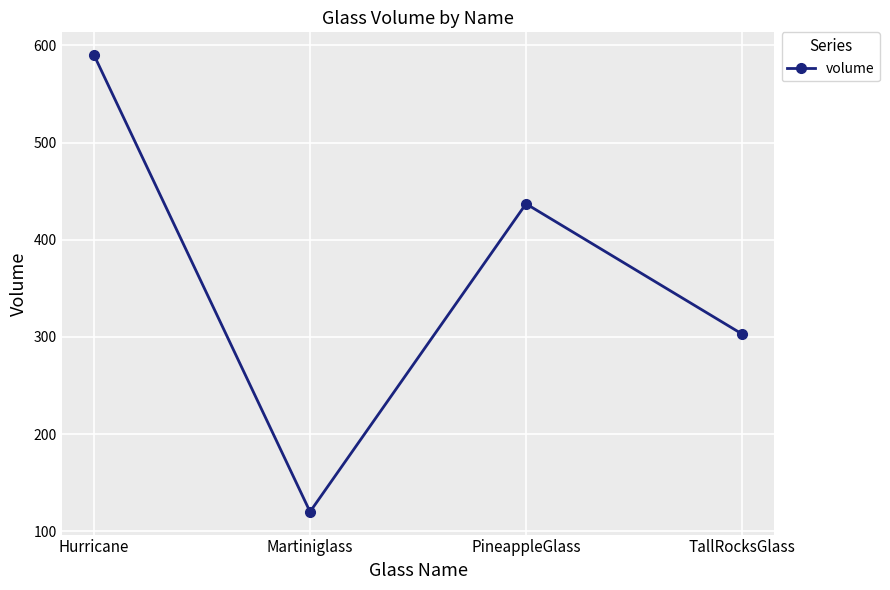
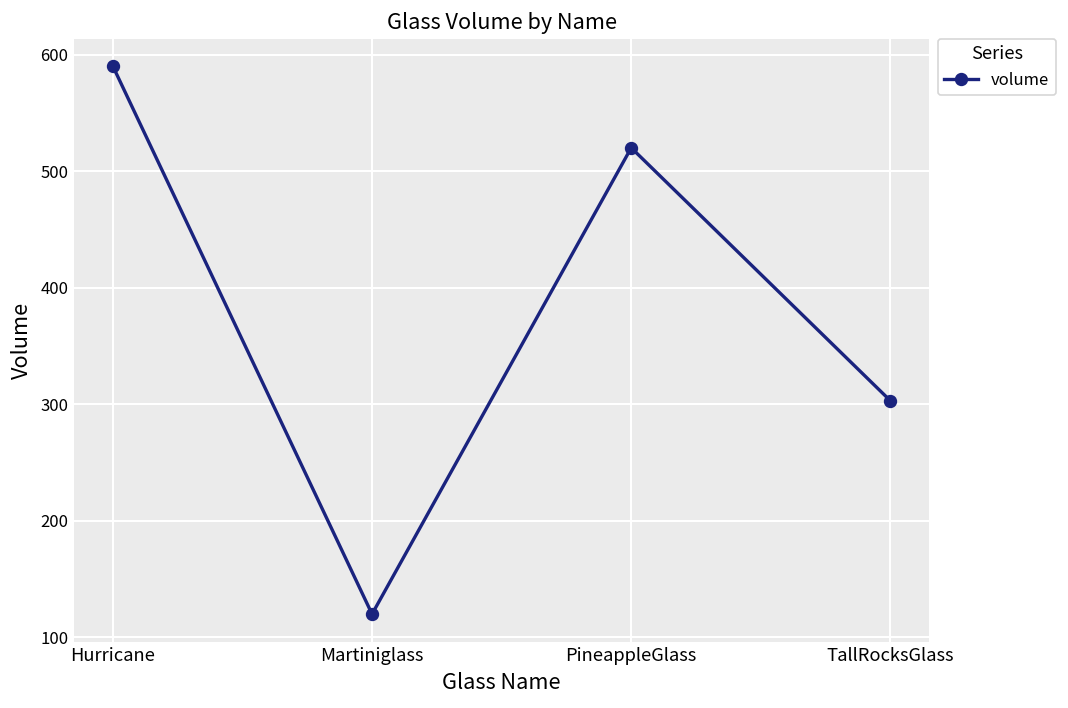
PineappleGlass: 440 -> 520
